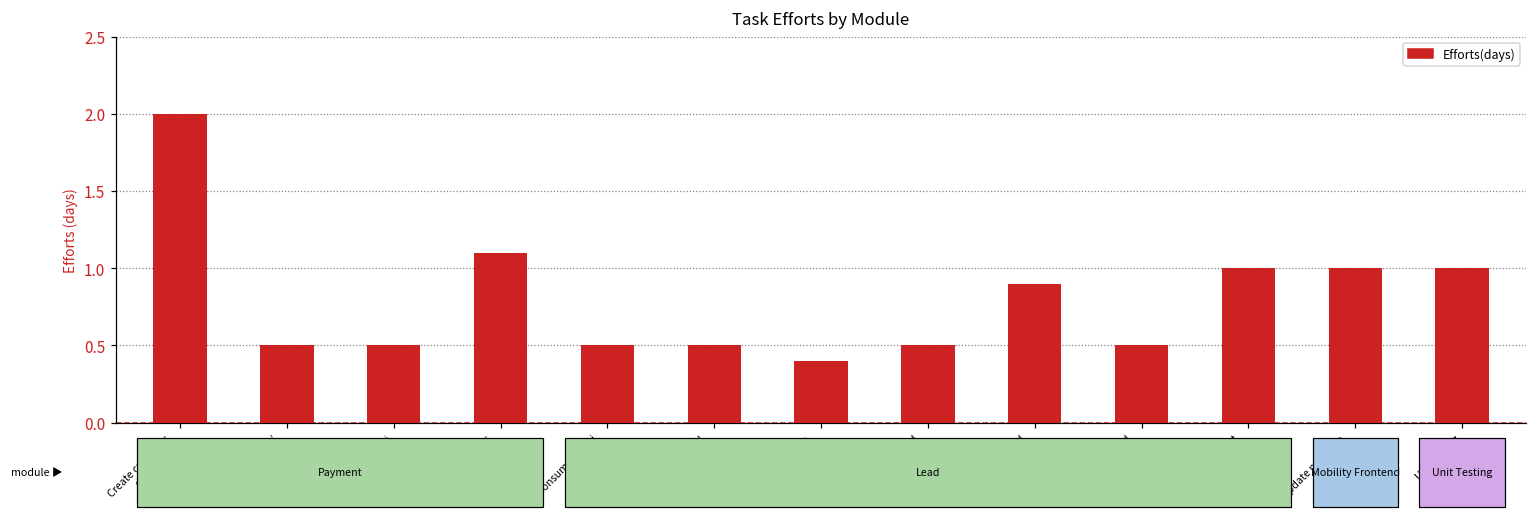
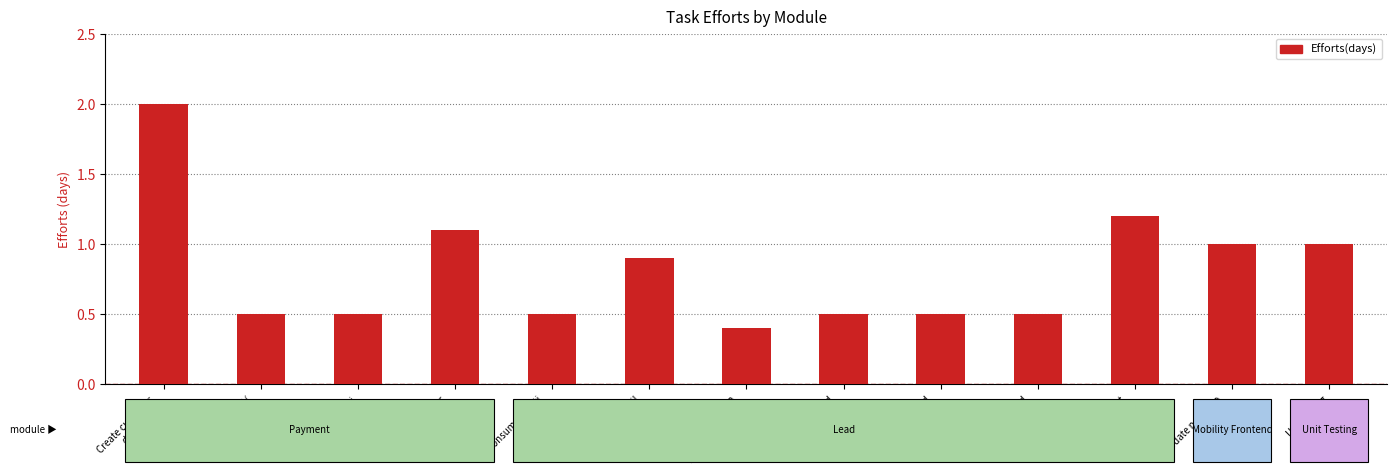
Send sms/email detail page: 0.5 -> 0.9
Change in lead listing api: 0.9 -> 0.5
Resend payment link api: 1.0 -> 1.2
